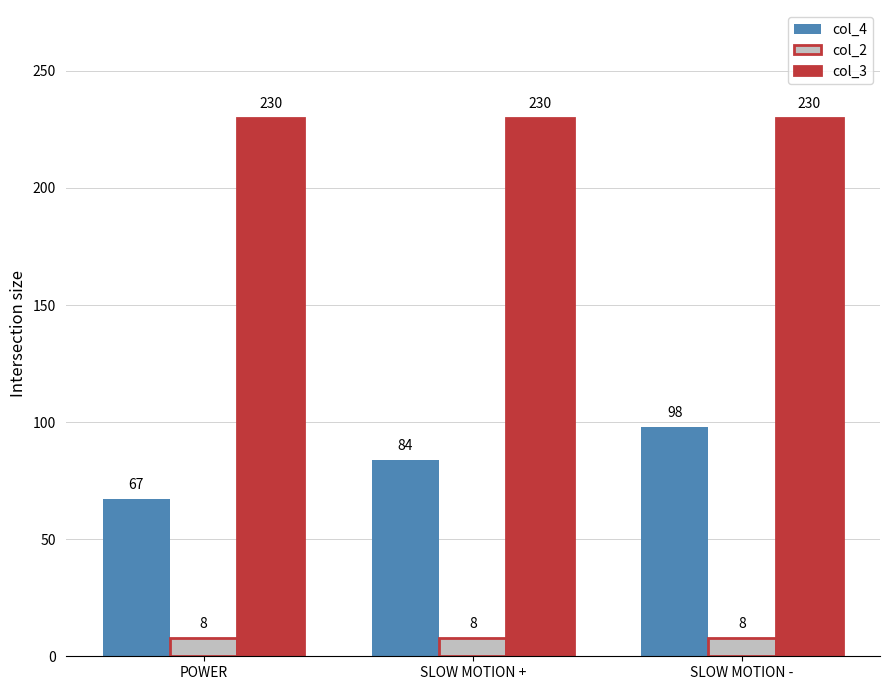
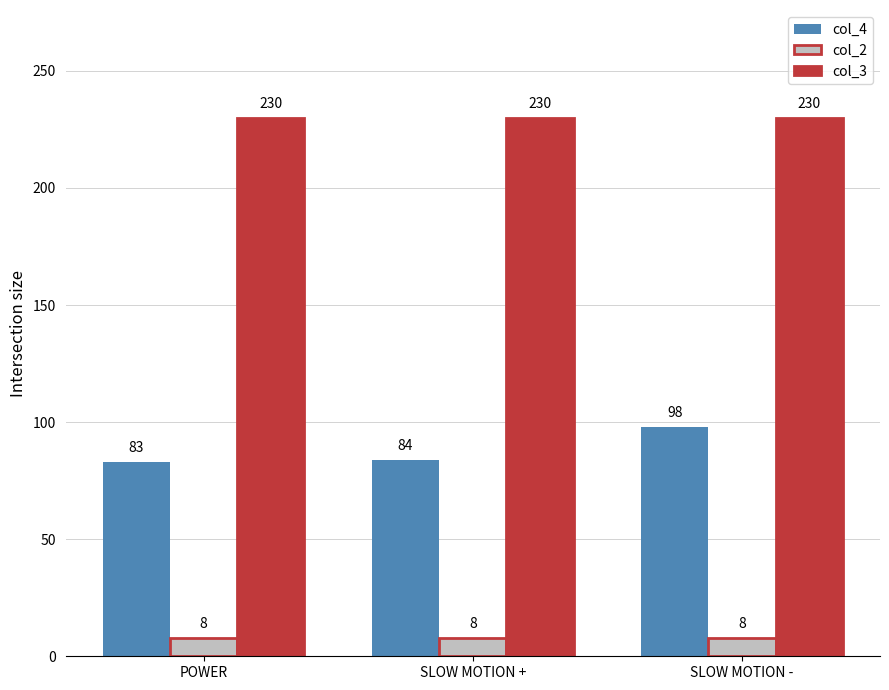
col_4, POWER: 67 -> 83
